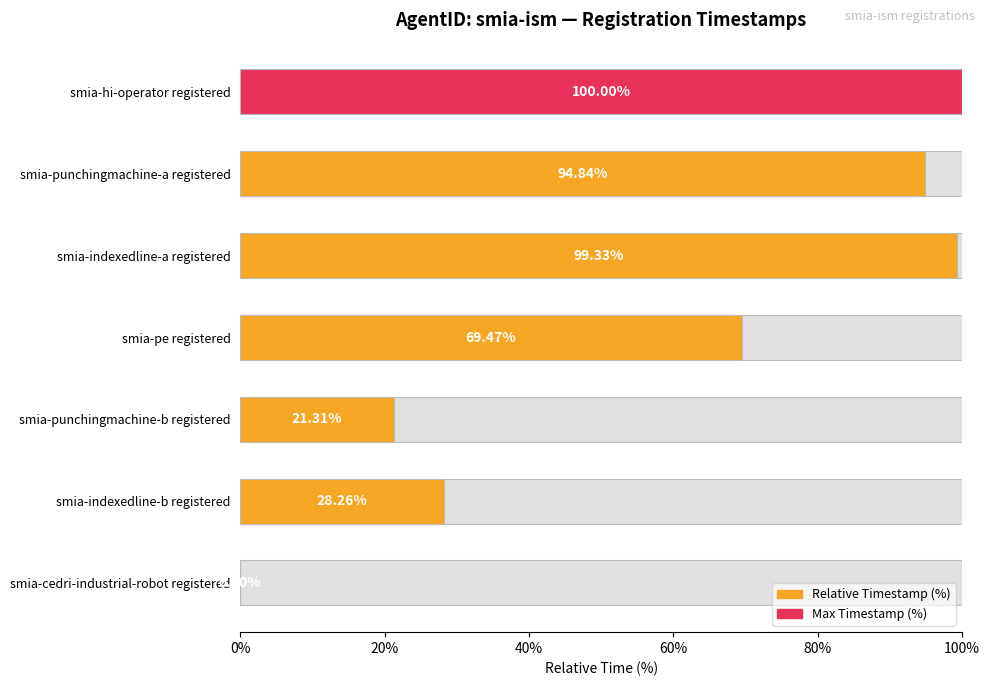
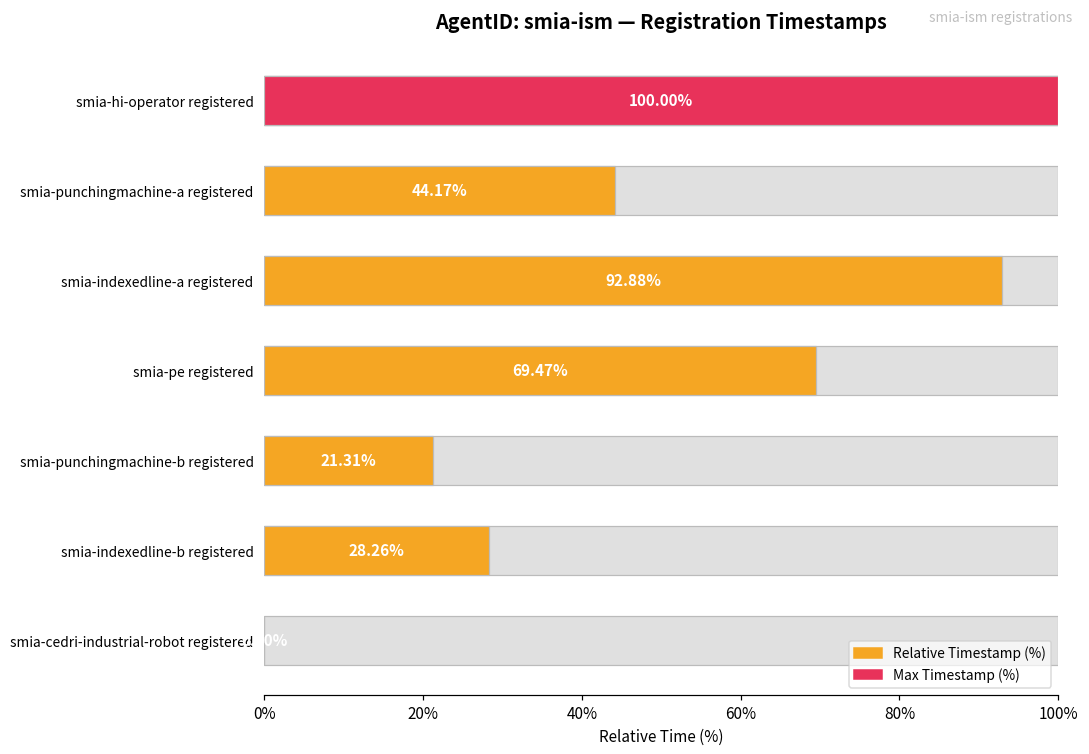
Relative Timestamp (%), smia-punchingmachine-a registered: 94.84% -> 44.17%
Relative Timestamp (%), smia-indexedline-a registered: 99.33% -> 92.88%
